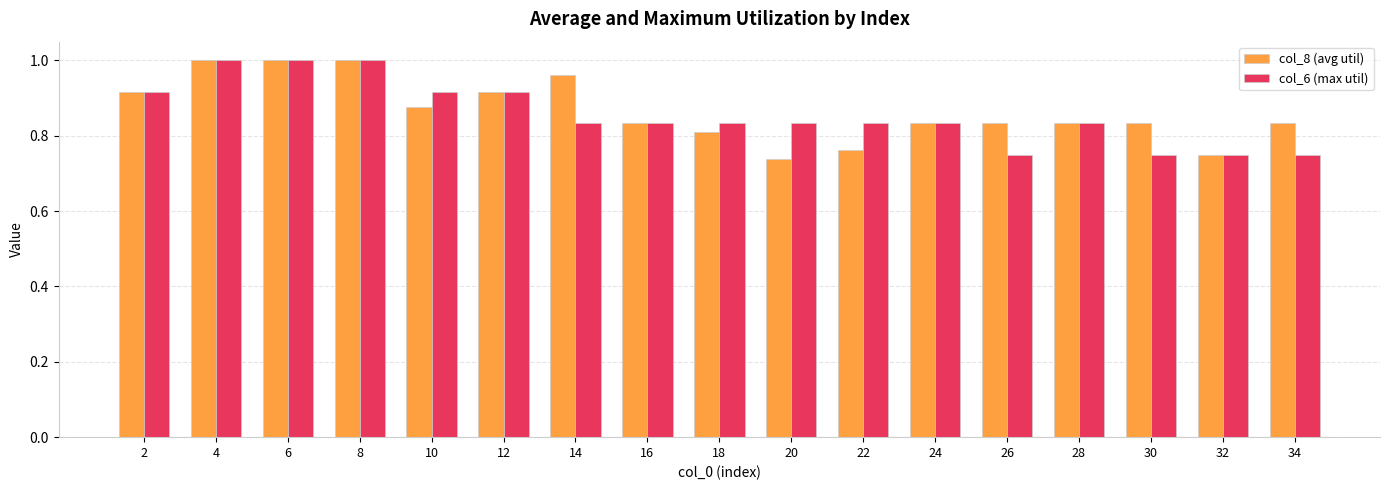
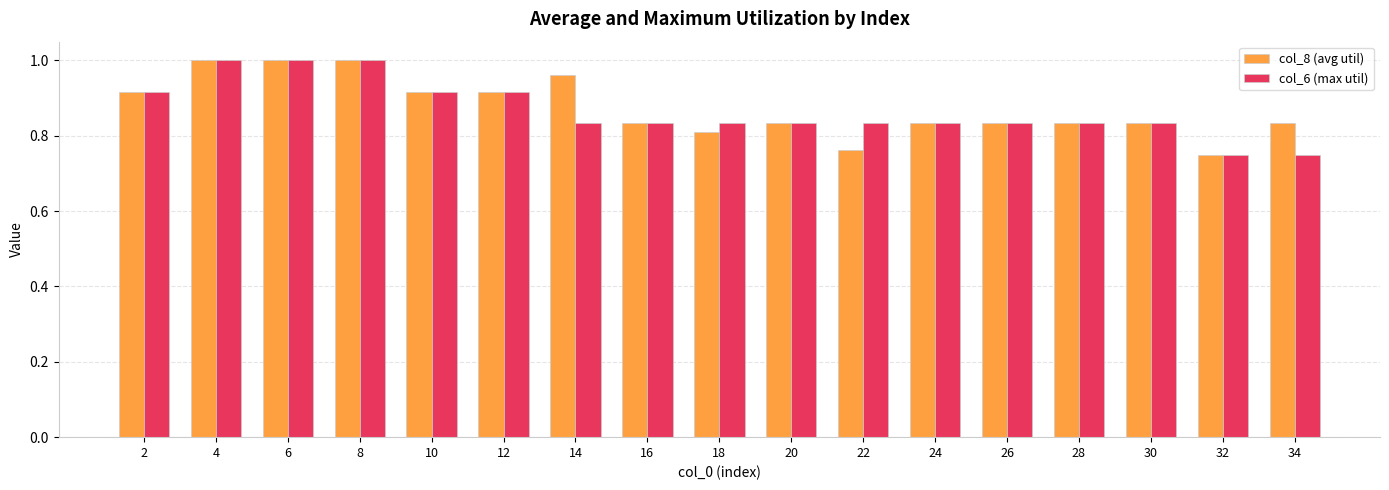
col_8 (avg util), 10: 0.88 -> 0.92
col_8 (avg util), 20: 0.74 -> 0.83
col_6 (max util), 26: 0.75 -> 0.83
col_6 (max util), 30: 0.75 -> 0.83
